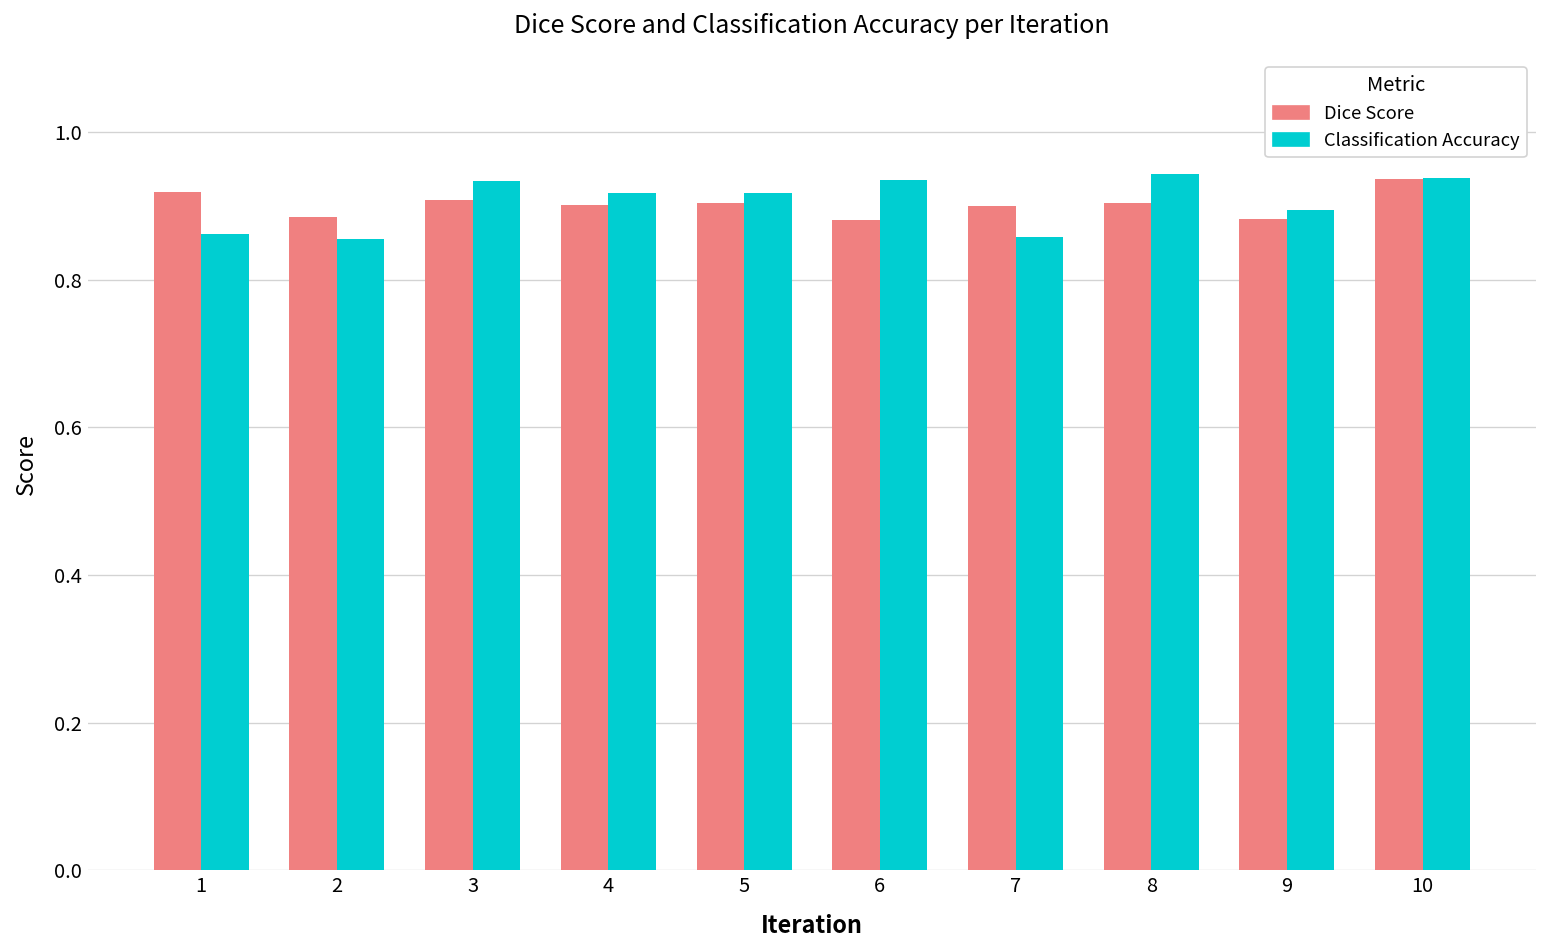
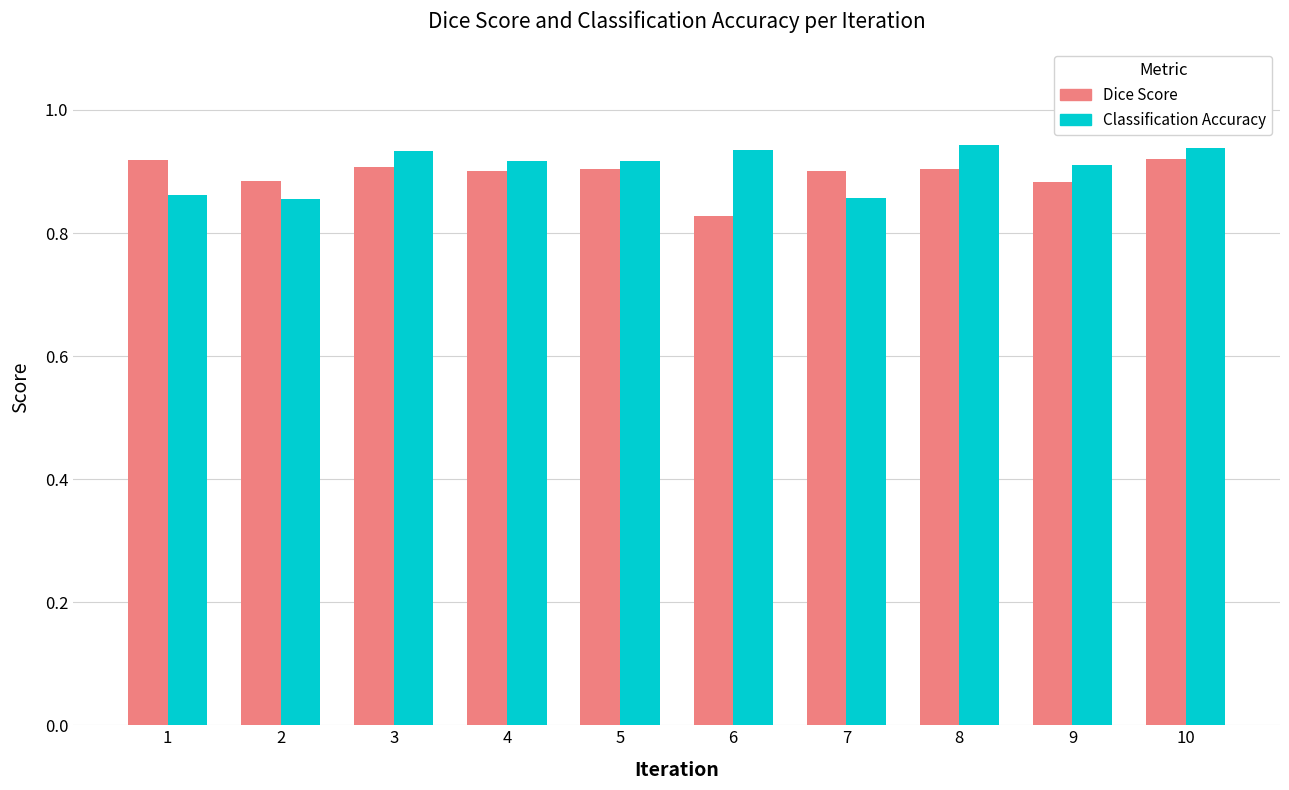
Dice Score, 6: 0.88 -> 0.83
Classification Accuracy, 9: 0.89 -> 0.91
Dice Score, 10: 0.94 -> 0.92
